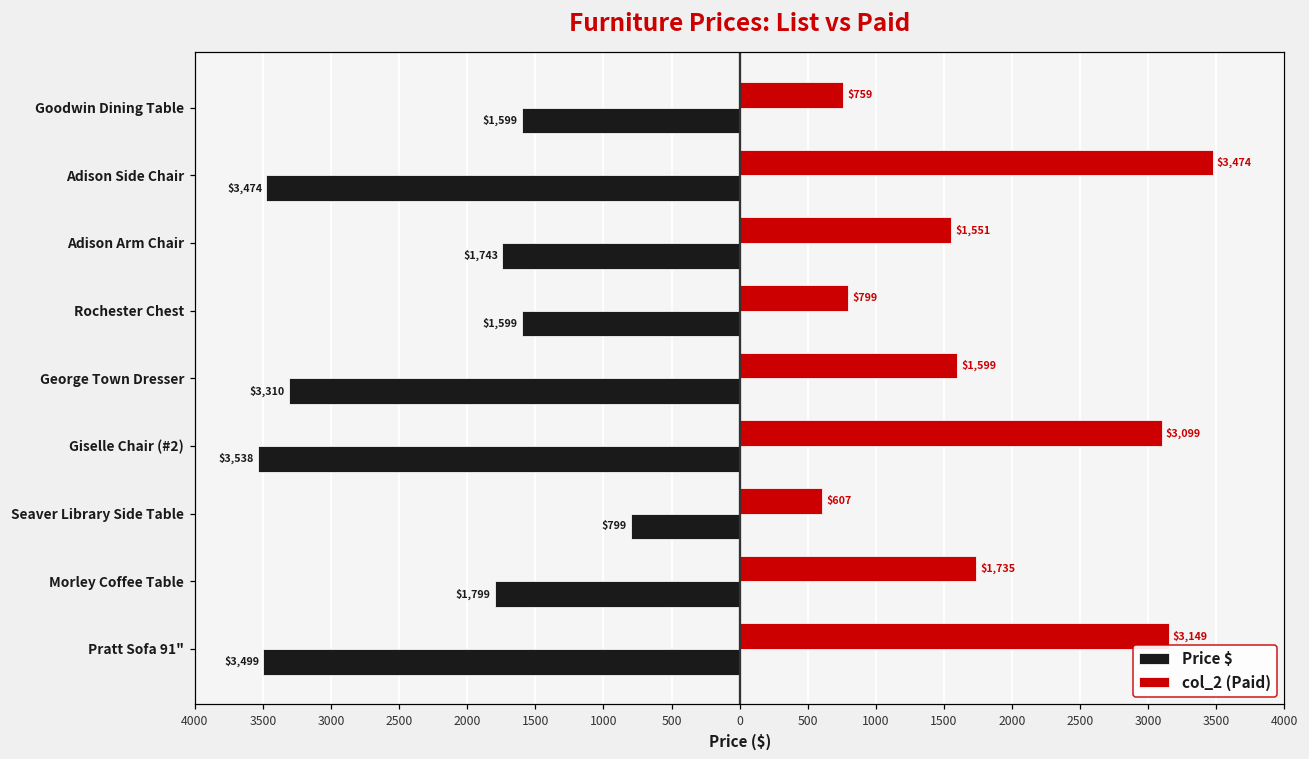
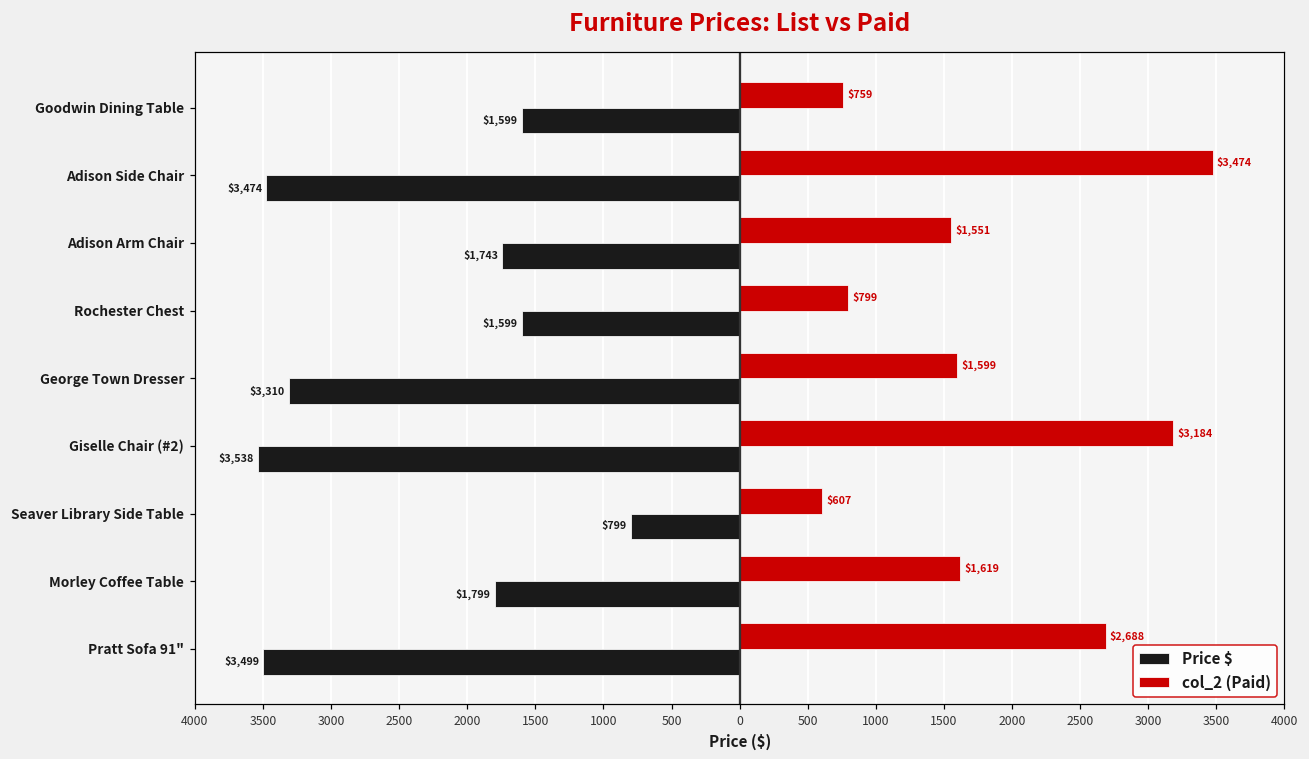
col_2 (Paid), Giselle Chair (#2): $3,099 -> $3,184
col_2 (Paid), Morley Coffee Table: $1,735 -> $1,619
col_2 (Paid), Pratt Sofa 91": $3,149 -> $2,688
